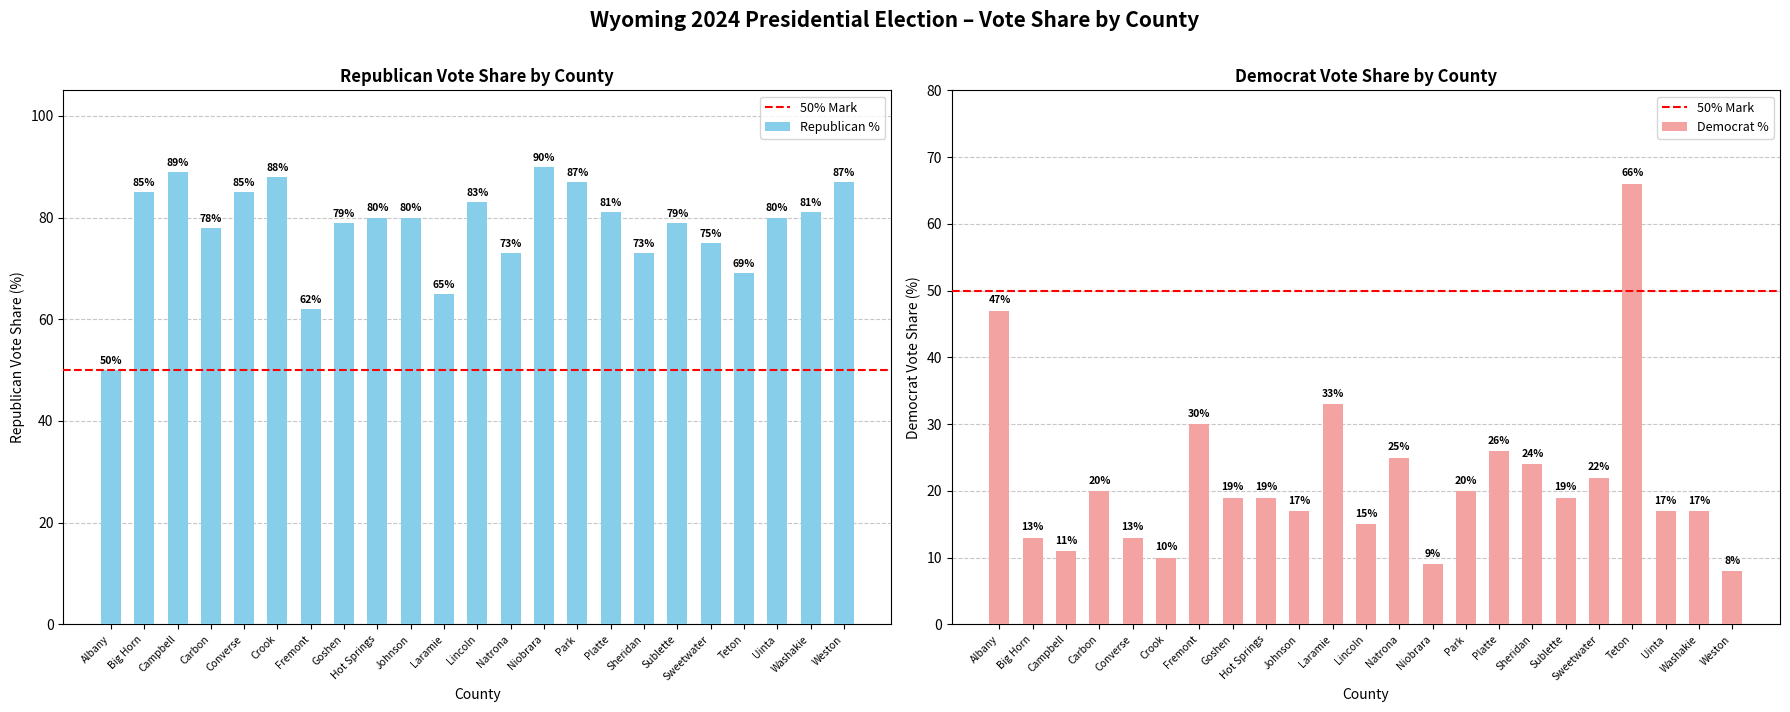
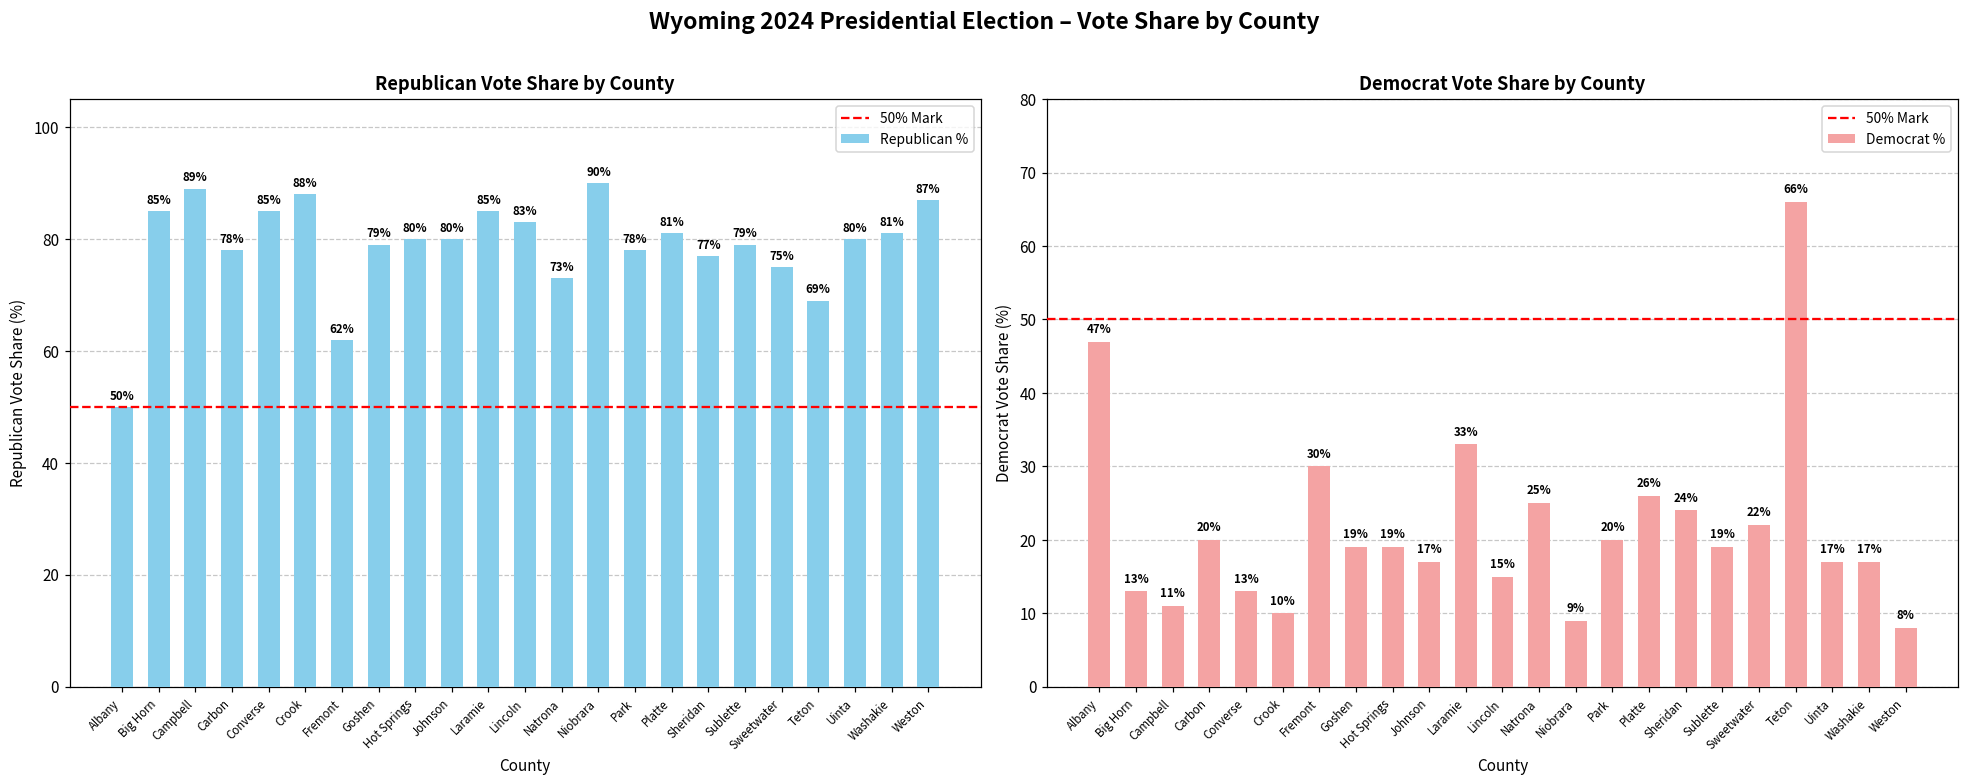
Republican Vote Share by County, Laramie: 65% -> 85%
Republican Vote Share by County, Park: 87% -> 78%
Republican Vote Share by County, Sheridan: 73% -> 77%
